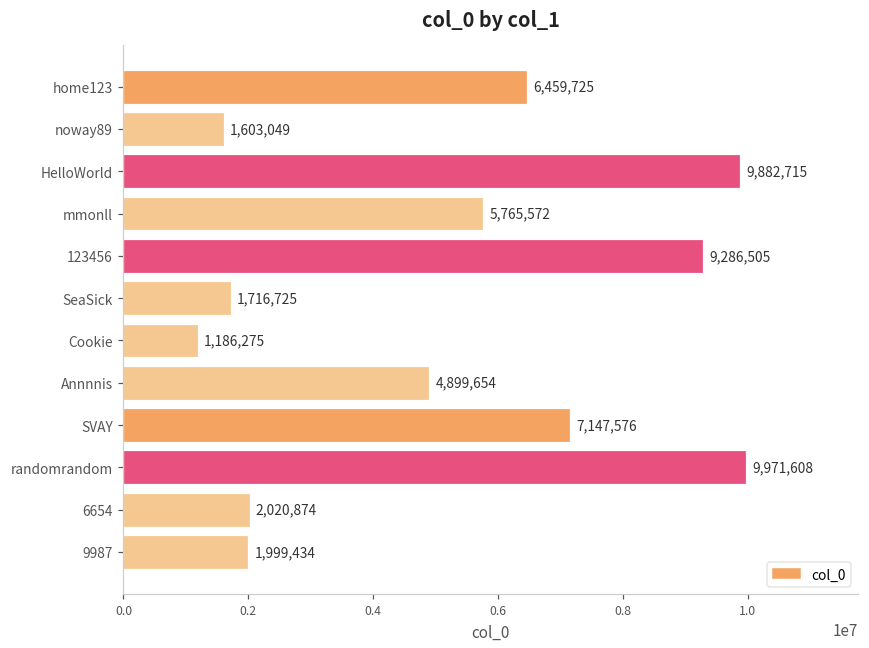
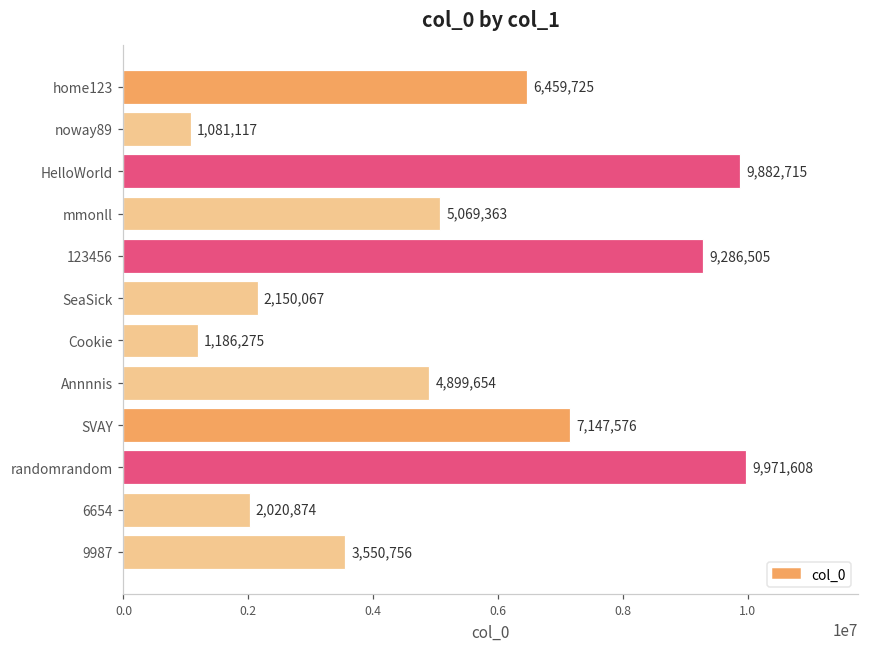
noway89: 1,603,049 -> 1,081,117
mmonll: 5,765,572 -> 5,069,363
SeaSick: 1,716,725 -> 2,150,067
9987: 1,999,434 -> 3,550,756
